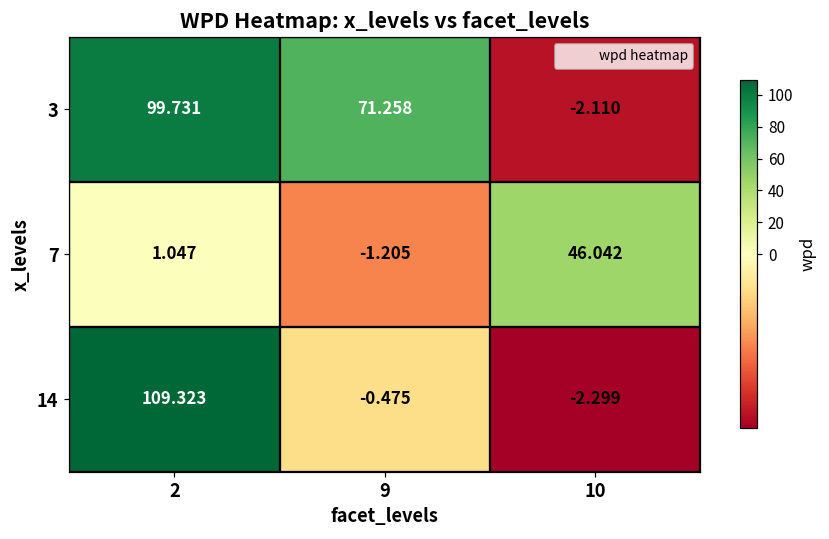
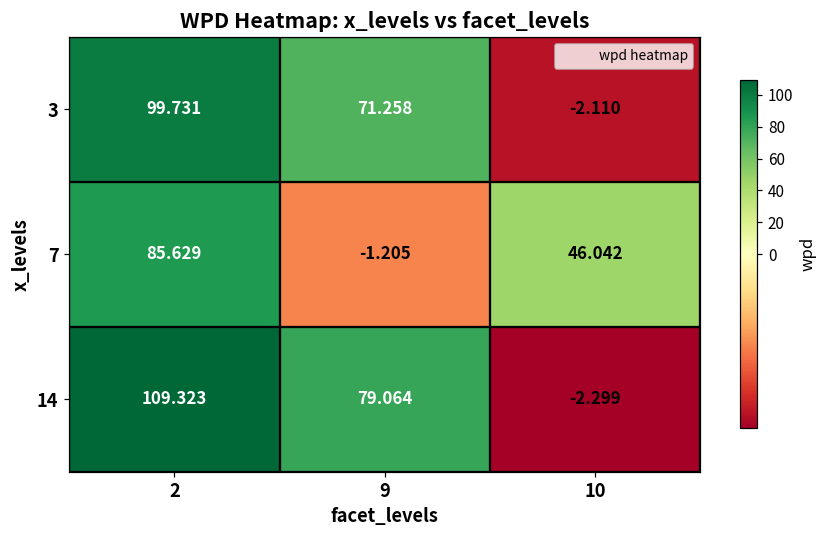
7, 2: 1.047 -> 85.629
14, 9: -0.475 -> 79.064
